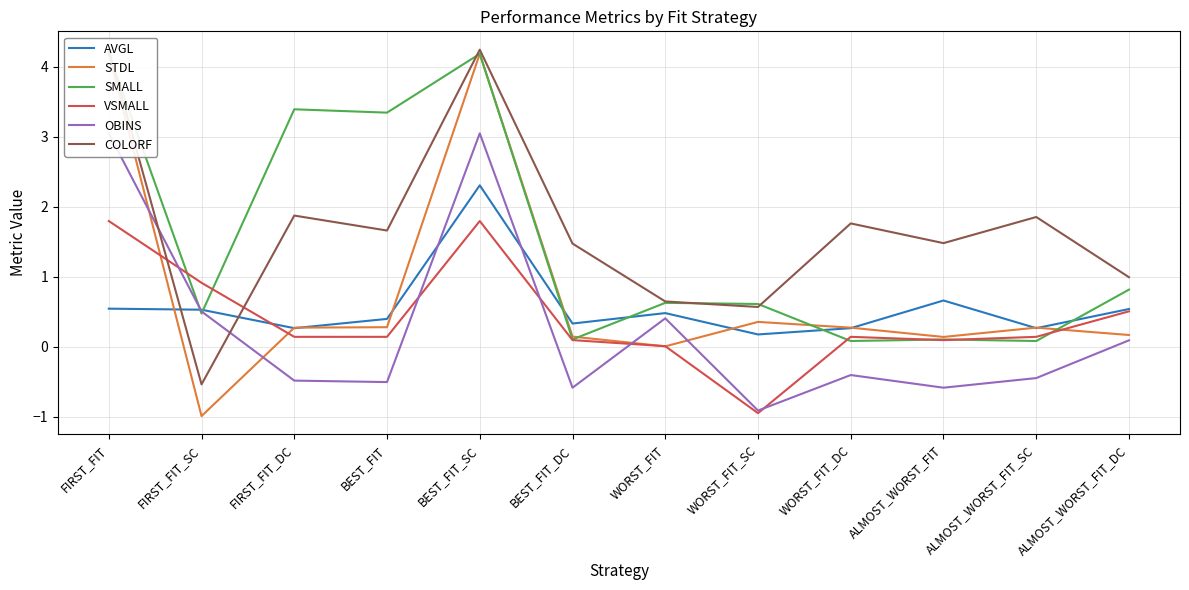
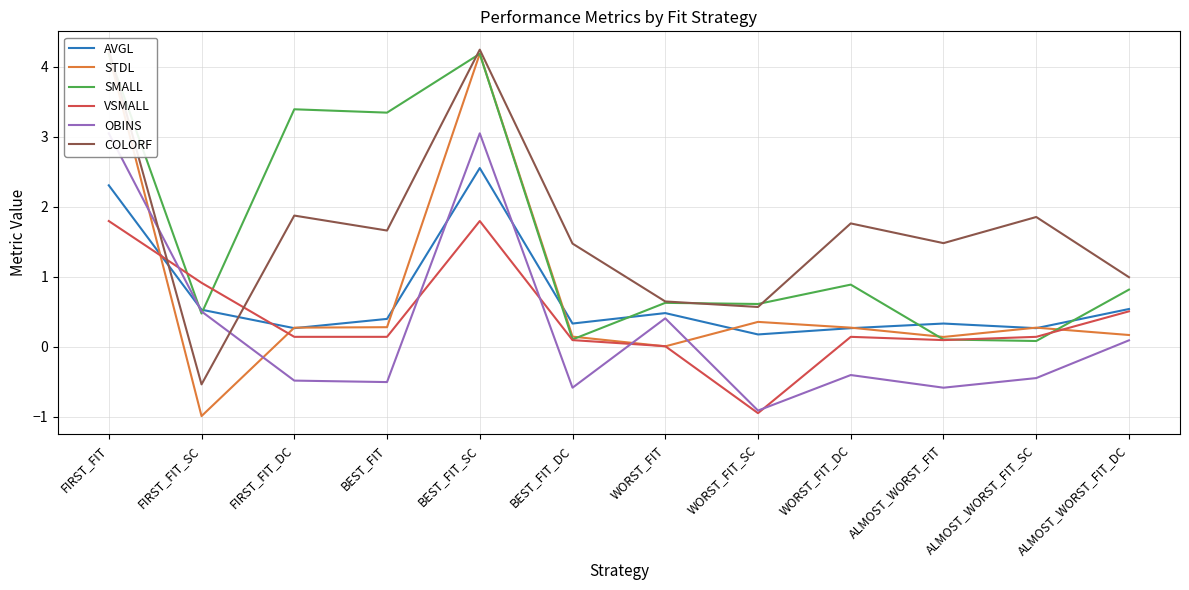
AVGL, FIRST_FIT: 0.5 -> 2.3
AVGL, BEST_FIT_SC: 2.3 -> 2.6
SMALL, WORST_FIT_DC: 0.1 -> 0.9
AVGL, ALMOST_WORST_FIT: 0.7 -> 0.3
